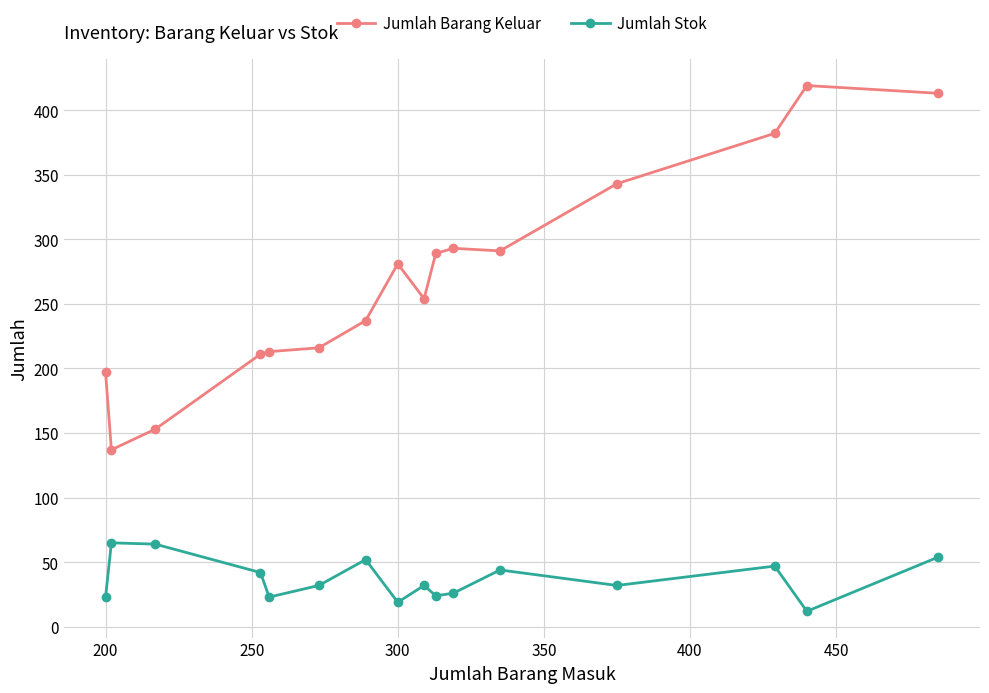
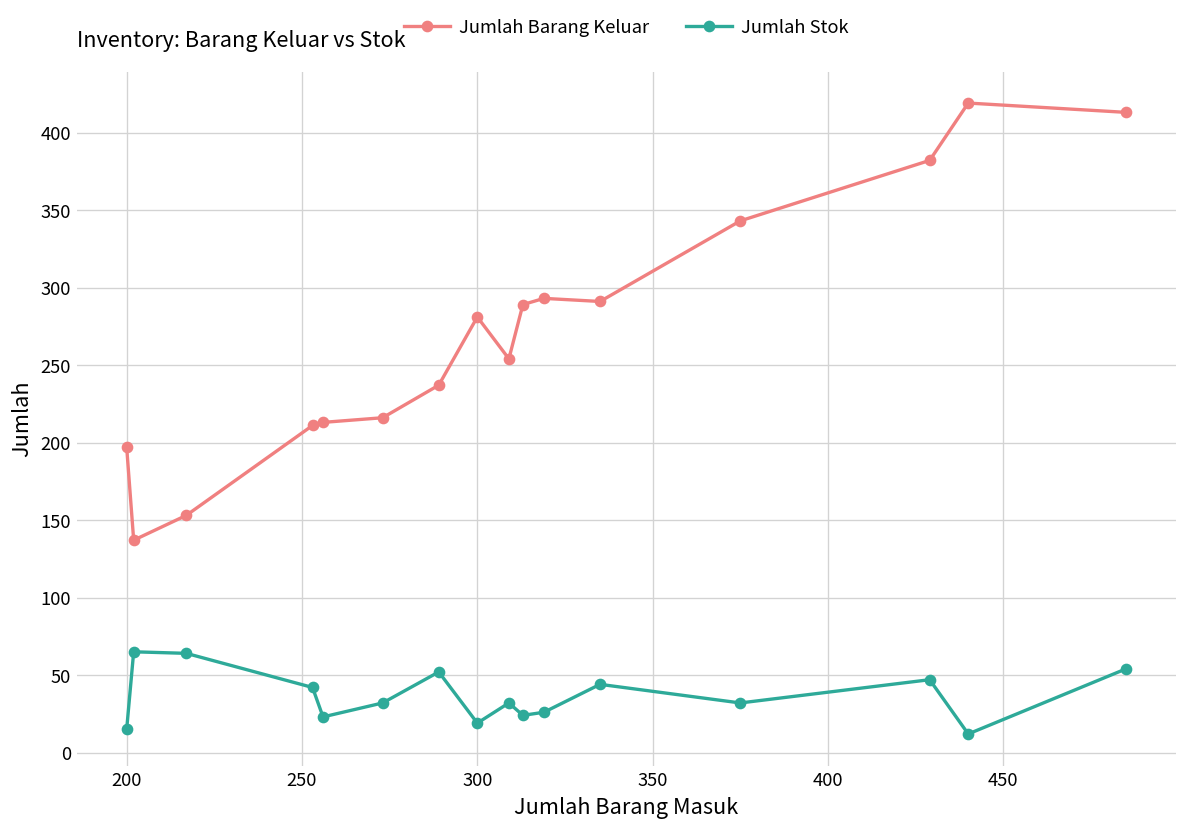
Jumlah Stok, 200: 23 -> 15
